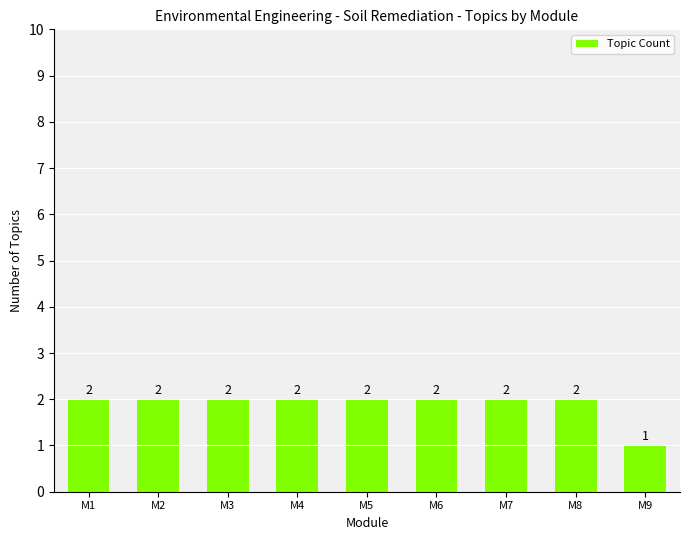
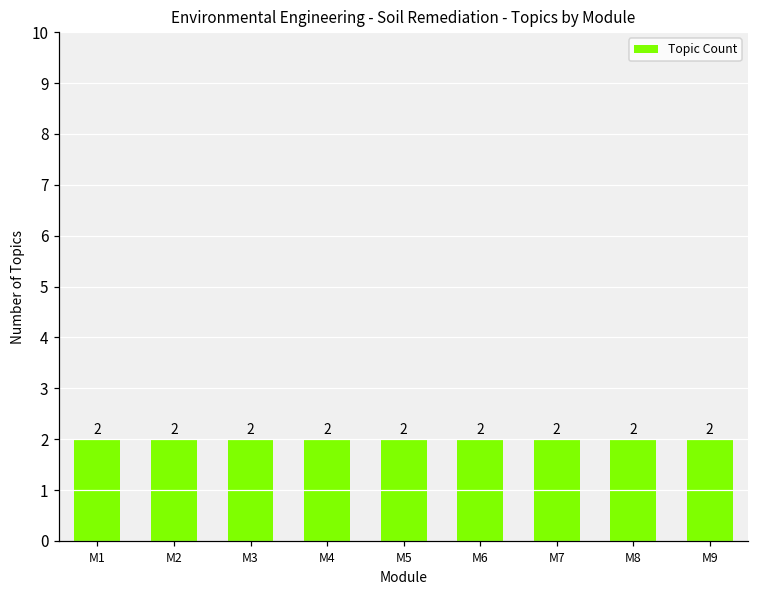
M9: 1 -> 2
